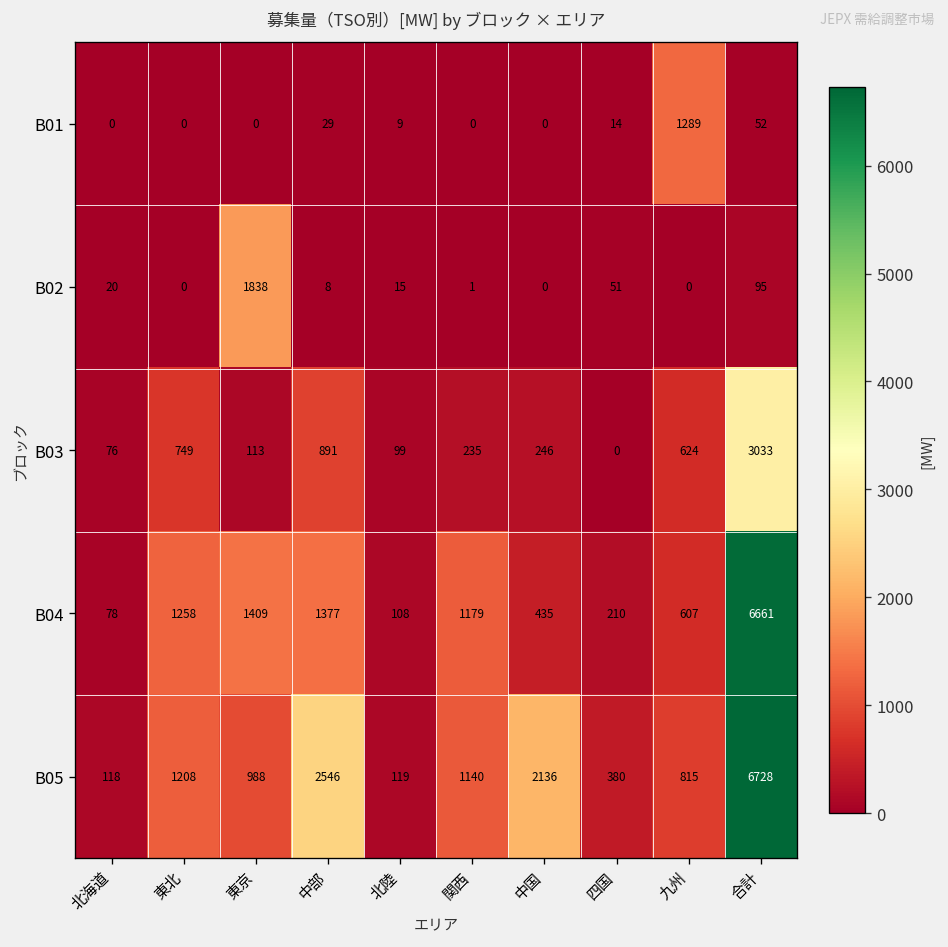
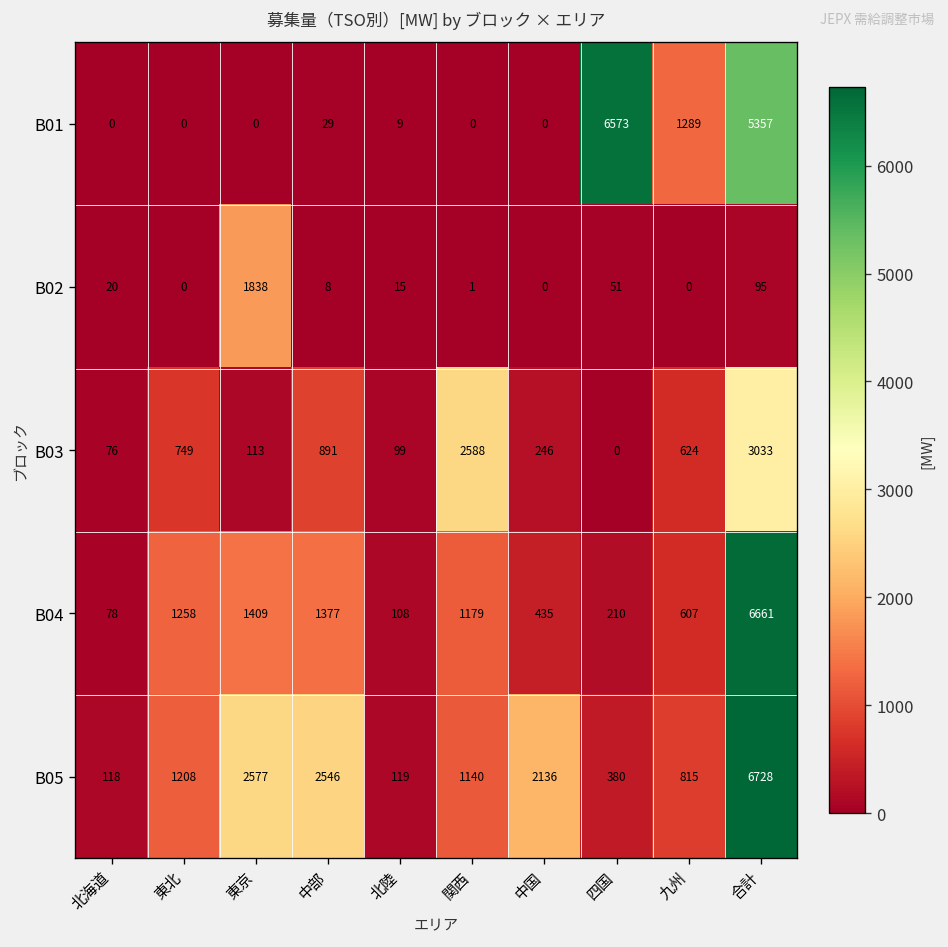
B01, 四国: 14 -> 6573
B01, 合計: 52 -> 5357
B03, 関西: 235 -> 2588
B05, 東京: 988 -> 2577
